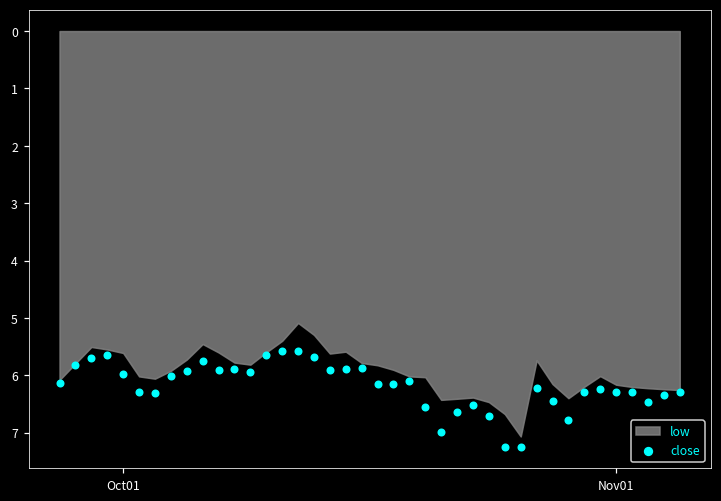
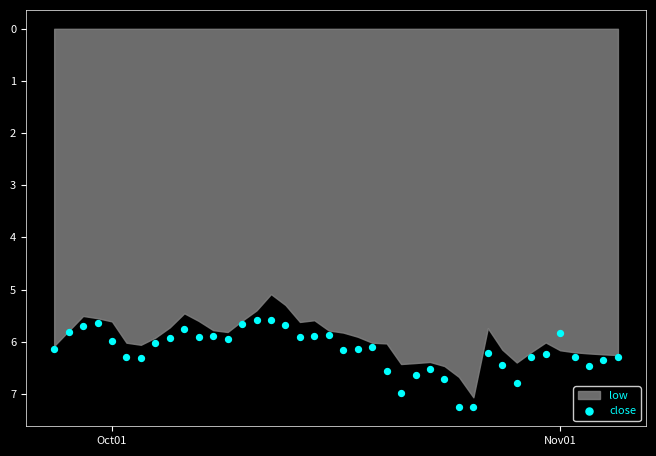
close, Nov01: 6.3 -> 5.8
